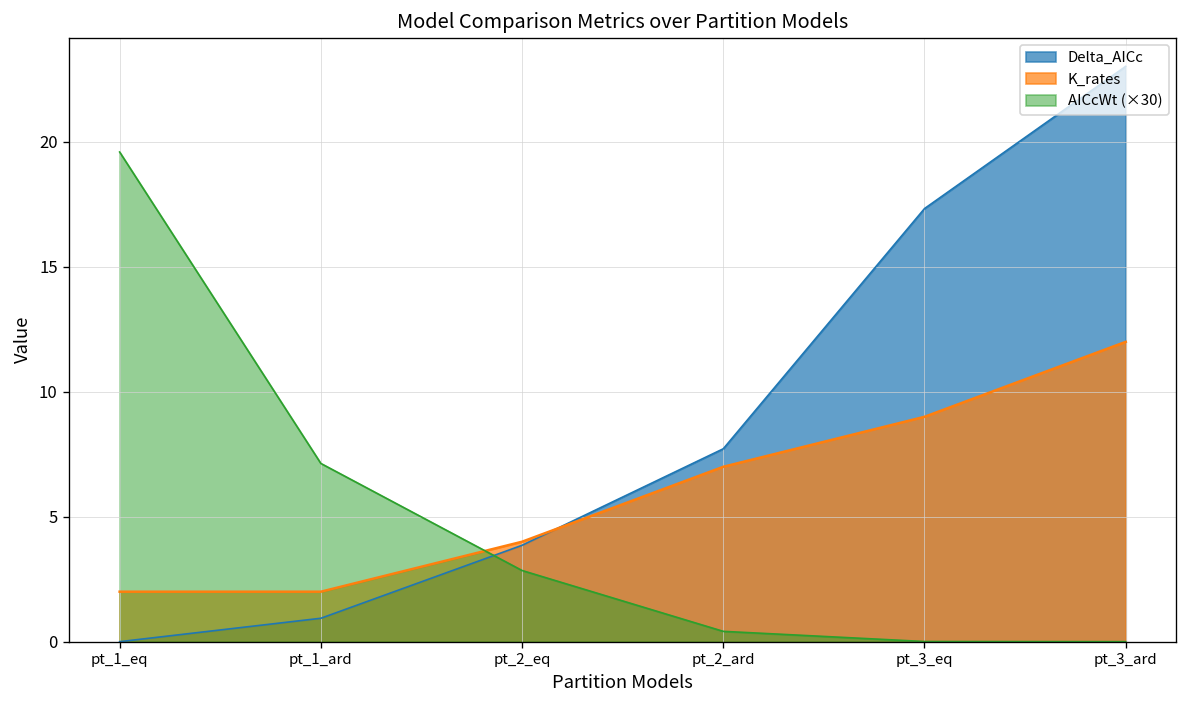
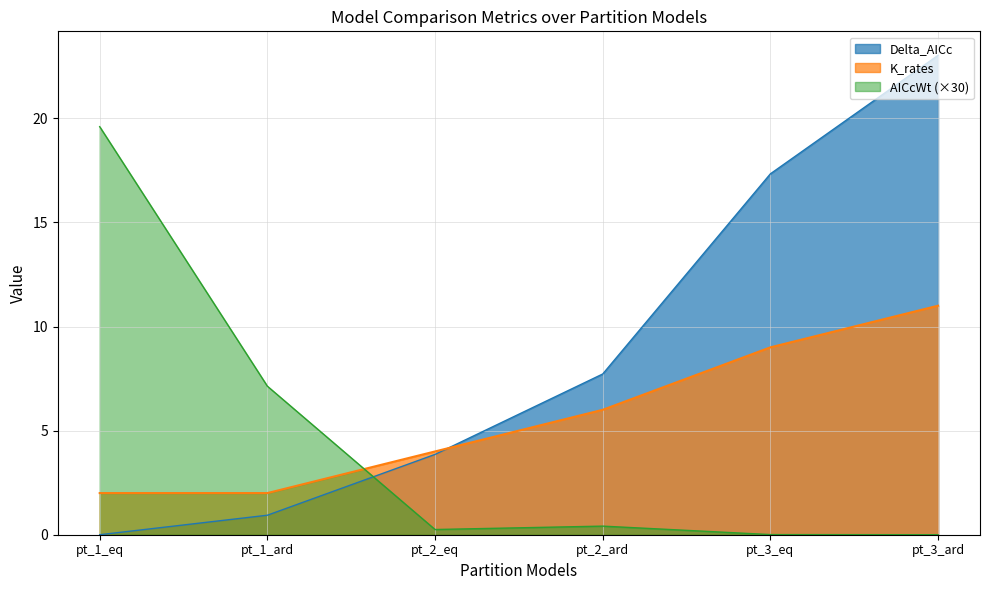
AICcWt (×30), pt_2_eq: 2.8 -> 0.3
K_rates, pt_2_ard: 7 -> 6
K_rates, pt_3_ard: 12 -> 11
